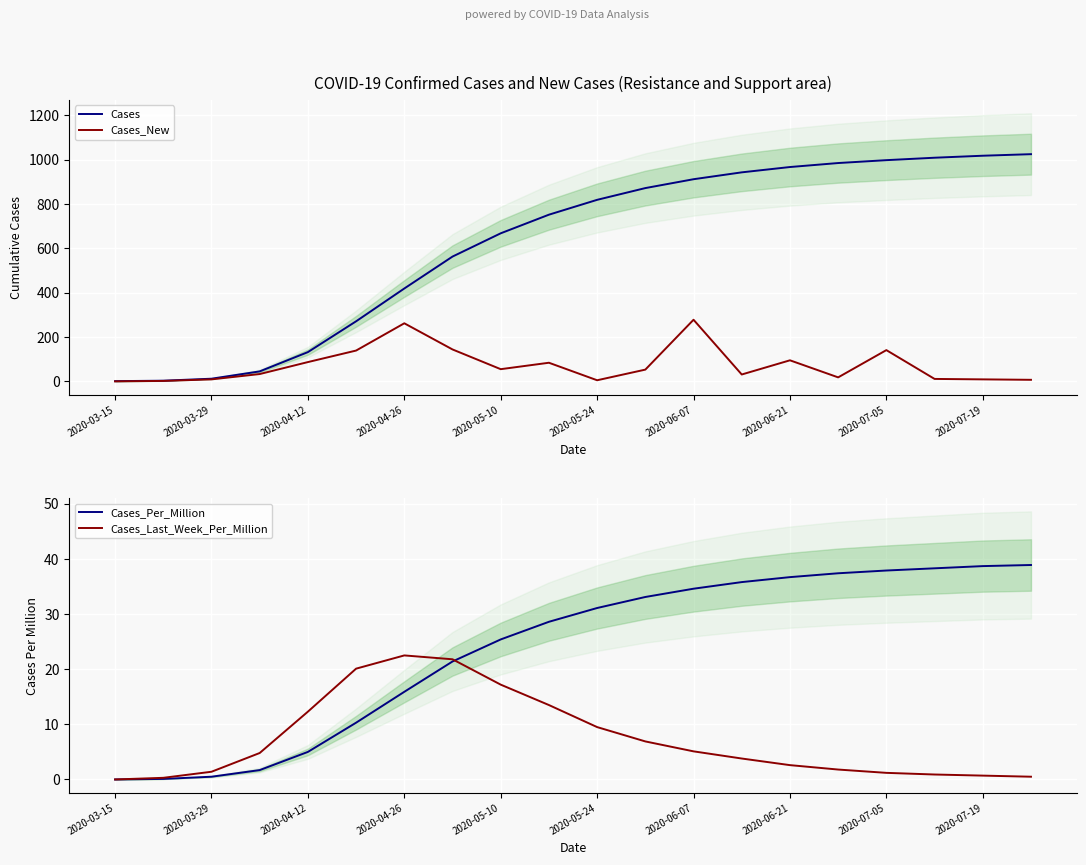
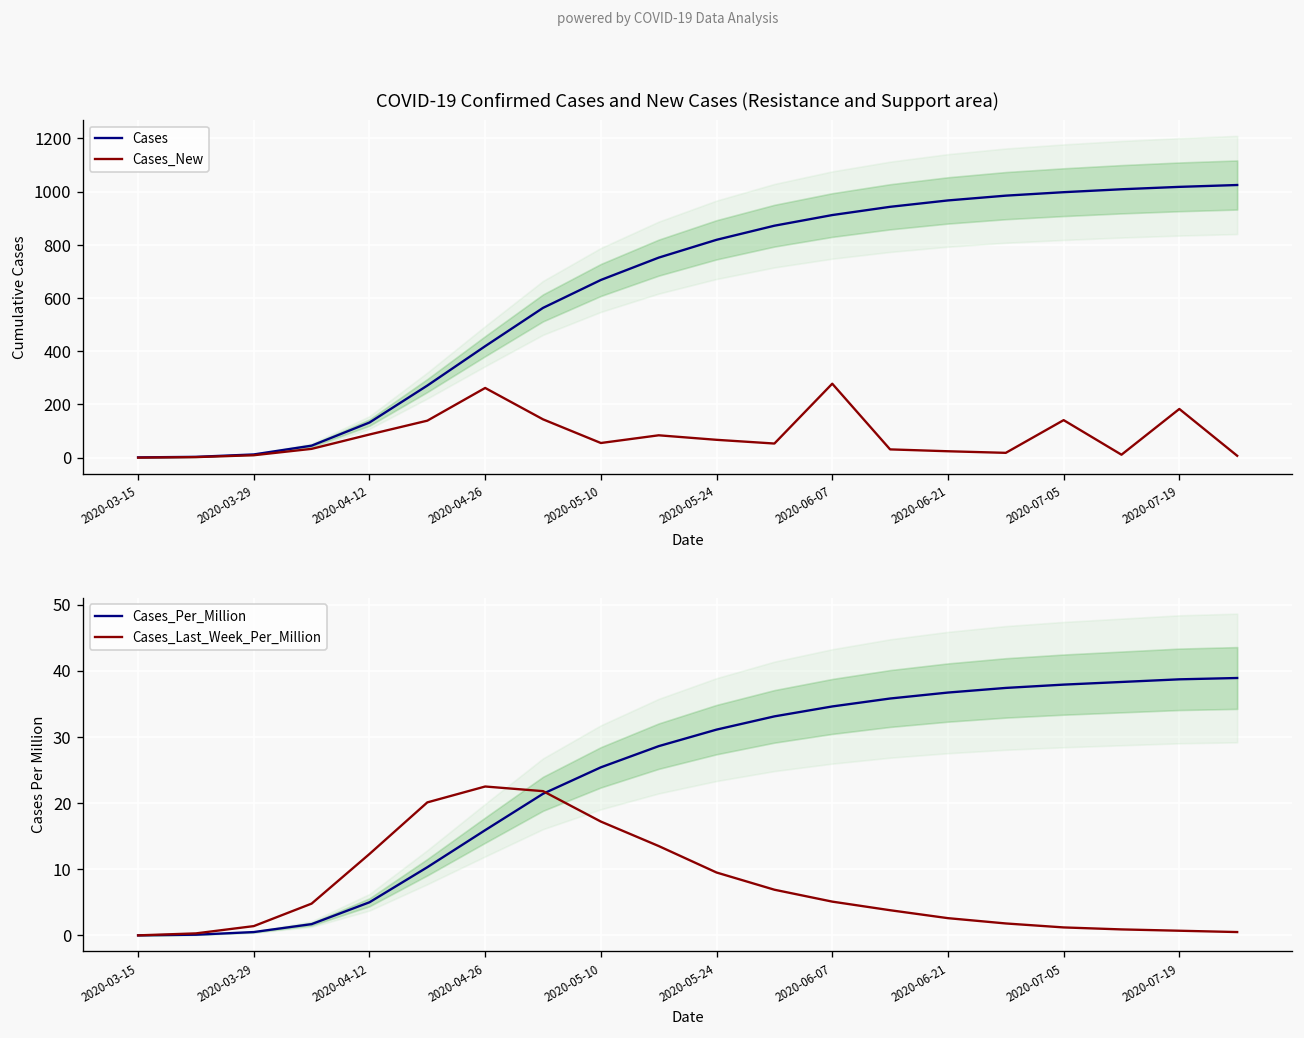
COVID-19 Confirmed Cases and New Cases (Resistance and Support area), Cases_New, 2020-05-24: 10 -> 70
COVID-19 Confirmed Cases and New Cases (Resistance and Support area), Cases_New, 2020-06-21: 100 -> 20
COVID-19 Confirmed Cases and New Cases (Resistance and Support area), Cases_New, 2020-07-19: 10 -> 180
